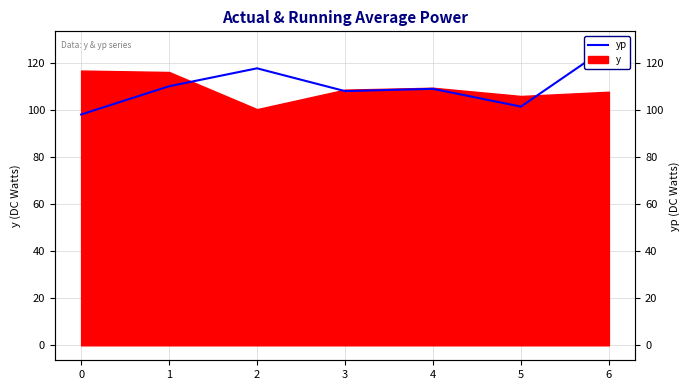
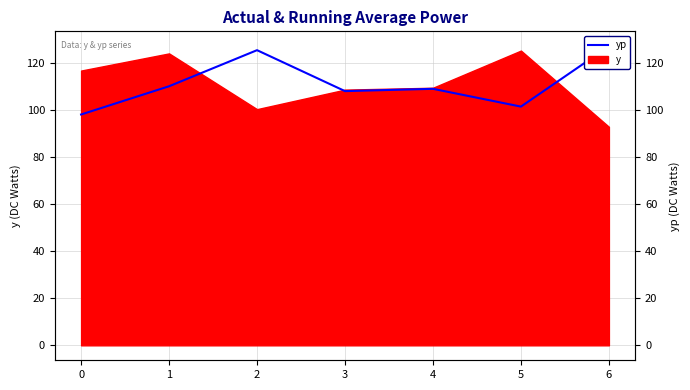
y, 1: 116 -> 124
yp, 2: 118 -> 125
y, 5: 106 -> 125
y, 6: 108 -> 93
